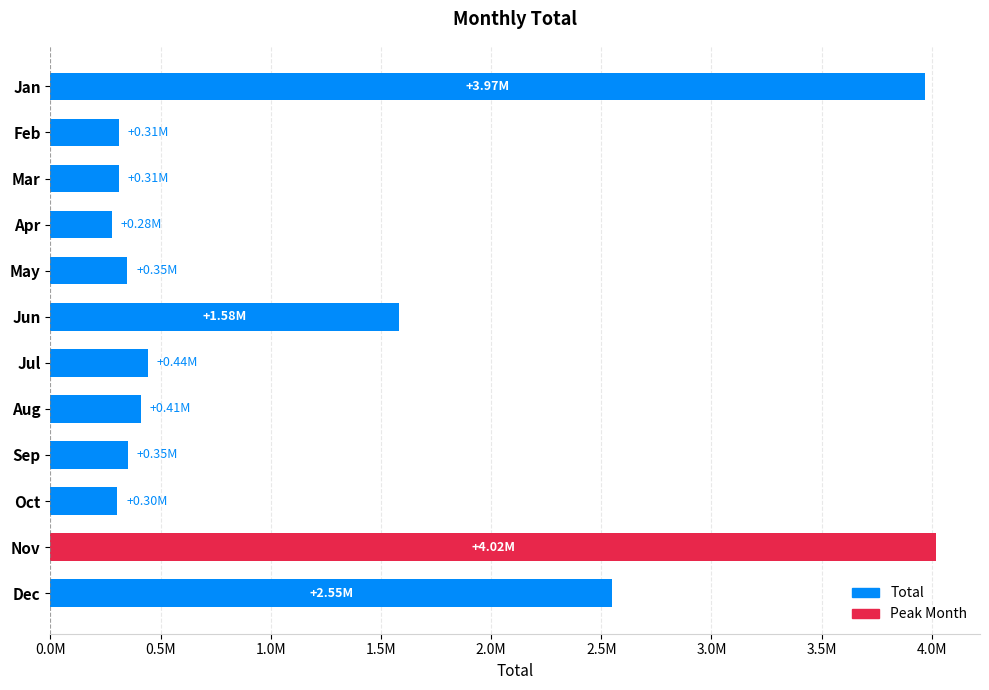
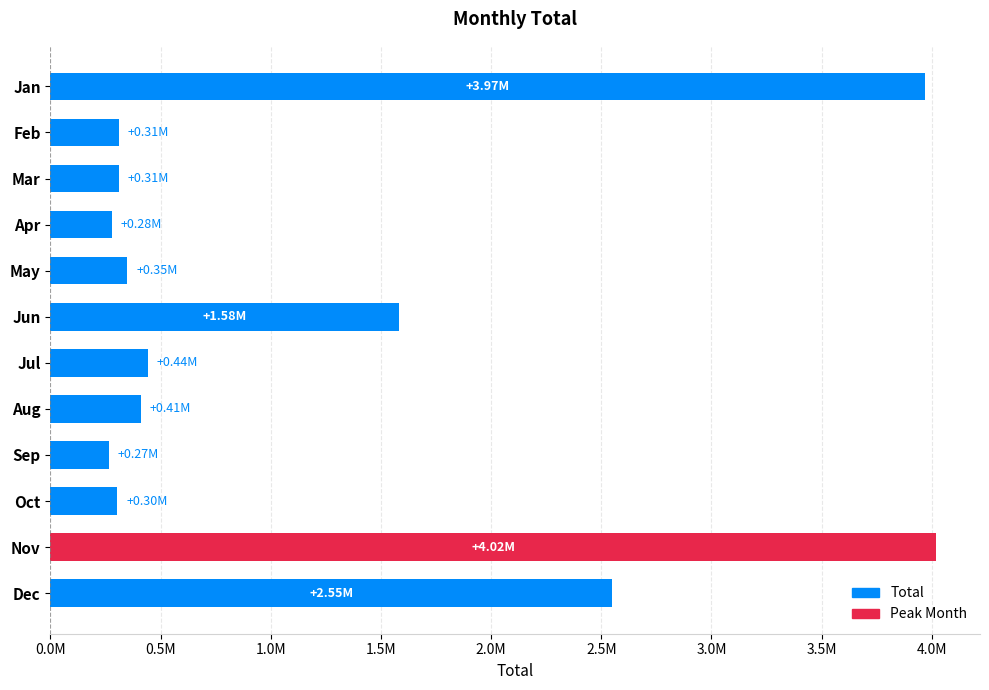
Sep: +0.35M -> +0.27M
